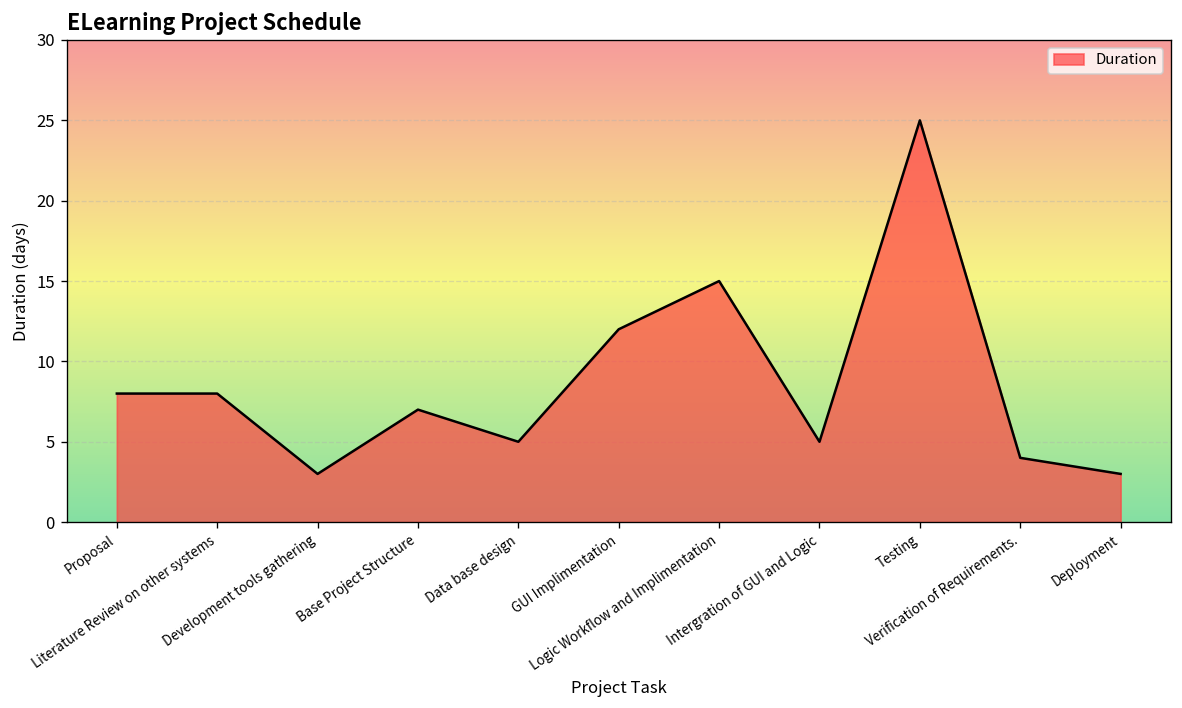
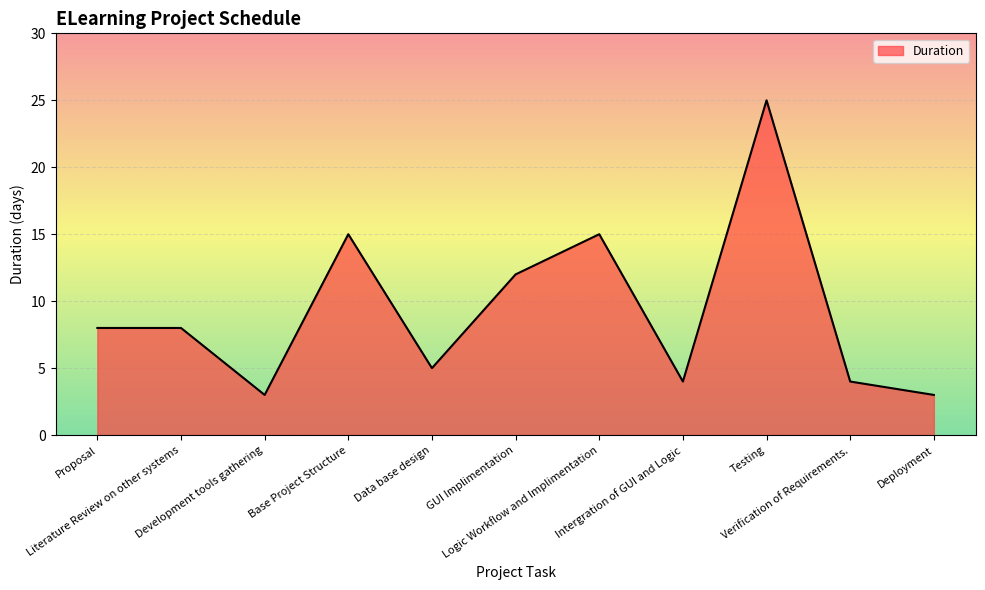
Base Project Structure: 7 -> 15
Intergration of GUI and Logic: 5 -> 4
